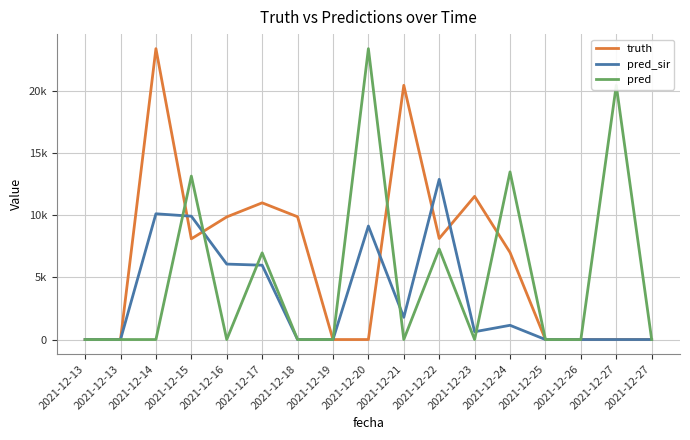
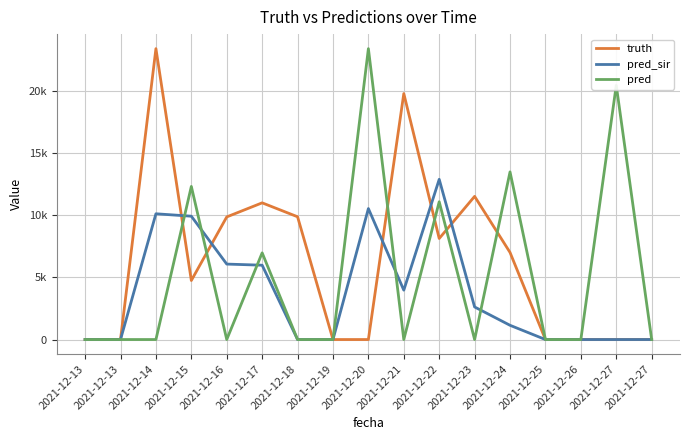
truth, 2021-12-15: 8100 -> 4800
pred, 2021-12-15: 13200 -> 12300
pred_sir, 2021-12-20: 9100 -> 10500
truth, 2021-12-21: 20500 -> 19800
pred_sir, 2021-12-21: 1800 -> 4000
pred, 2021-12-22: 7300 -> 11100
pred_sir, 2021-12-23: 600 -> 2600
